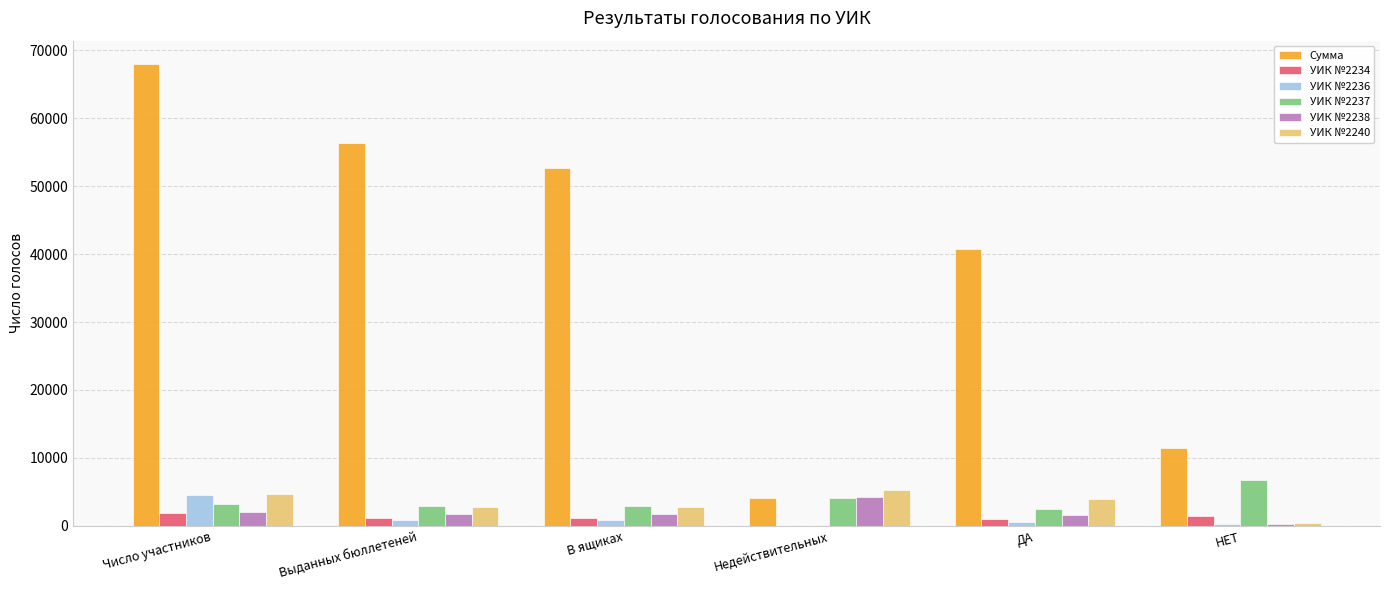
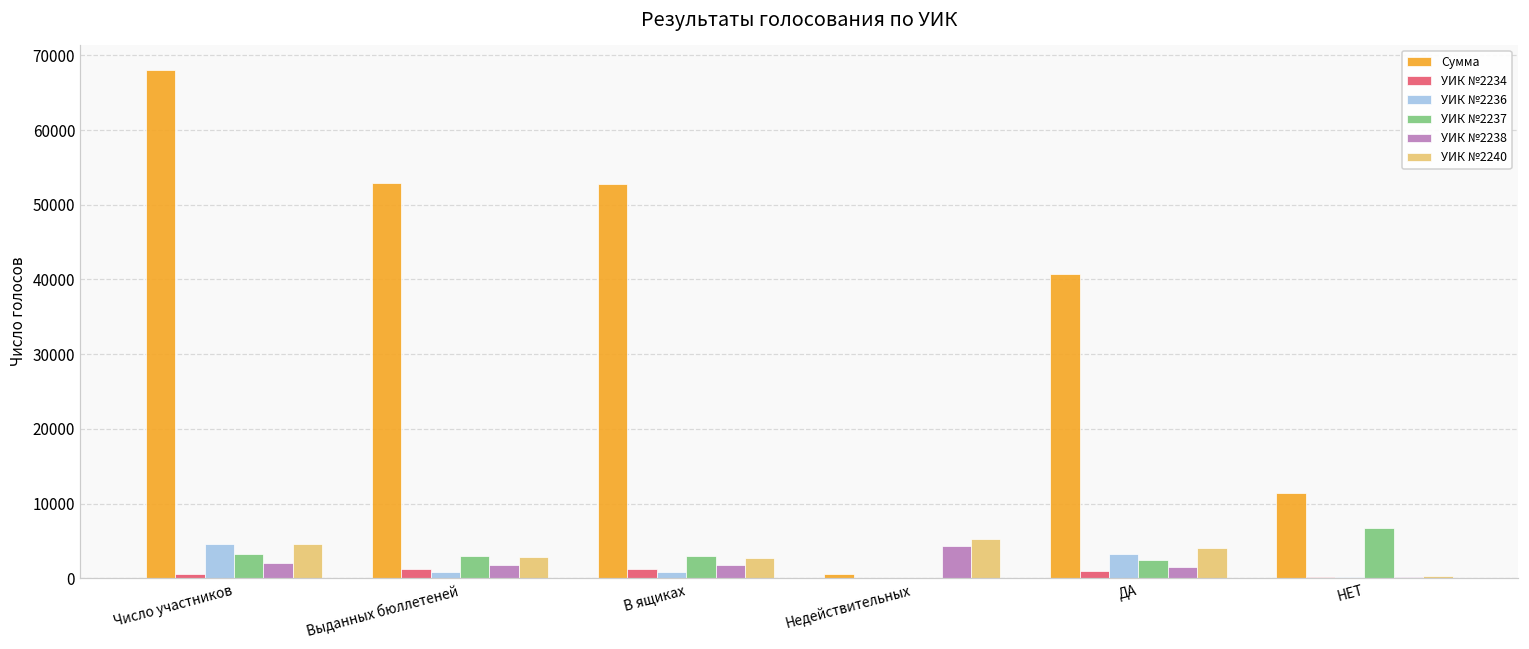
УИК №2234, Число участников: 2000 -> 1000
Сумма, Выданных бюллетеней: 56000 -> 53000
Сумма, Недействительных: 4000 -> 1000
УИК №2237, Недействительных: 4000 -> 0
УИК №2236, ДА: 1000 -> 3000
УИК №2234, НЕТ: 1000 -> 0
